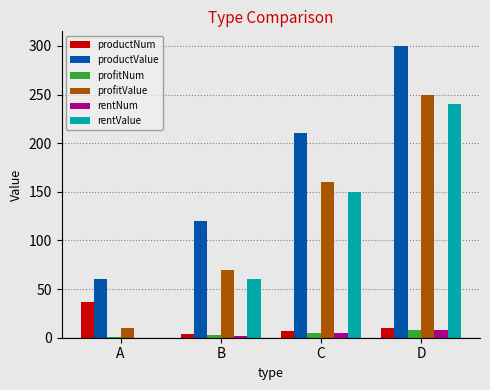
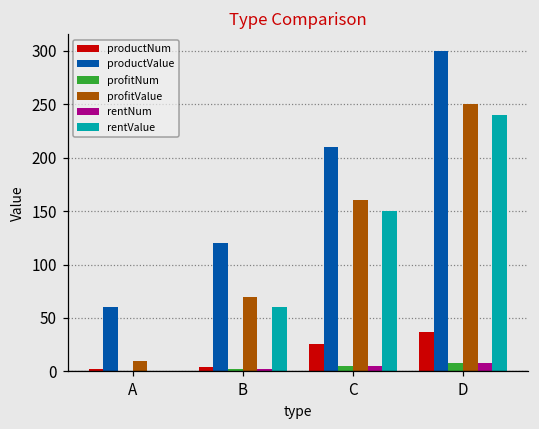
productNum, A: 40 -> 0
productNum, C: 10 -> 30
productNum, D: 10 -> 40
